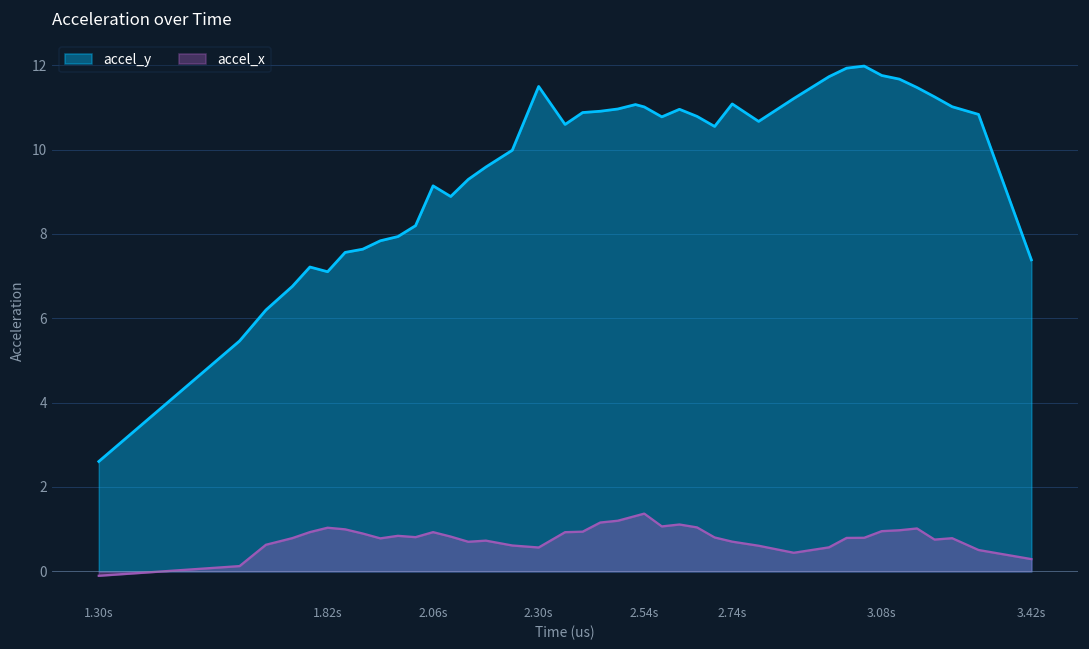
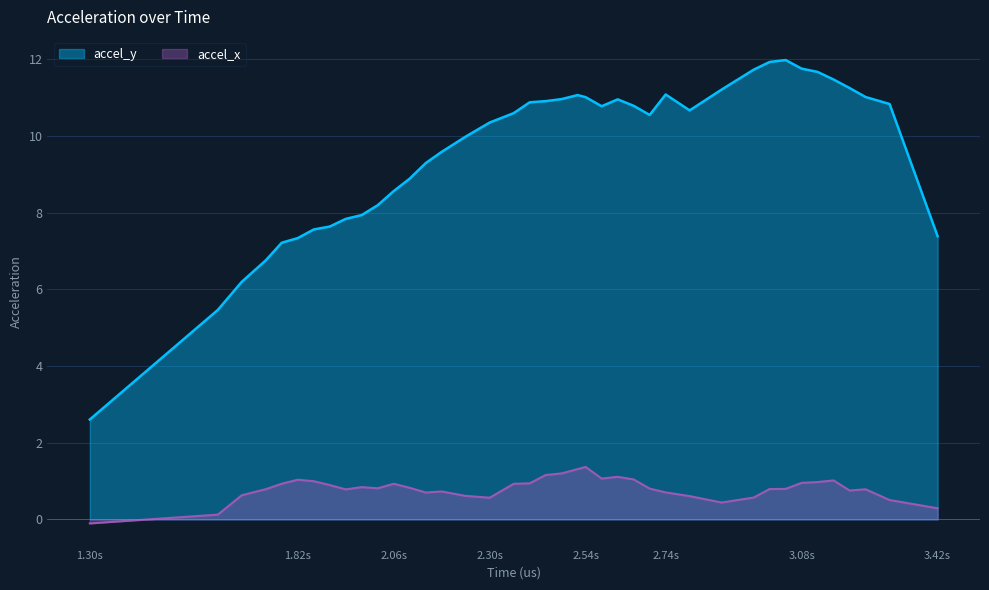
accel_y, 1.82s: 7.1 -> 7.3
accel_y, 2.06s: 9.1 -> 8.6
accel_y, 2.30s: 11.5 -> 10.4
